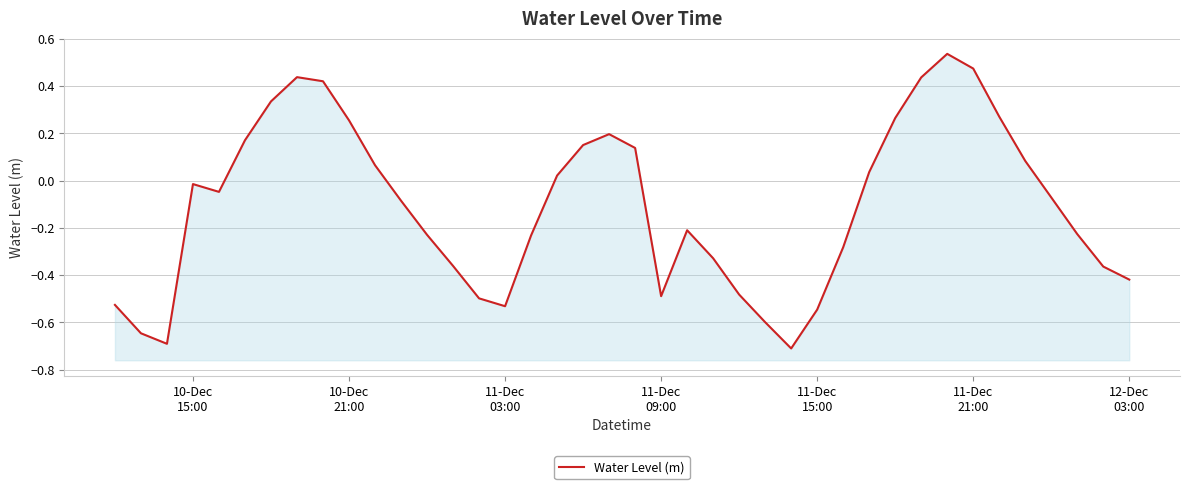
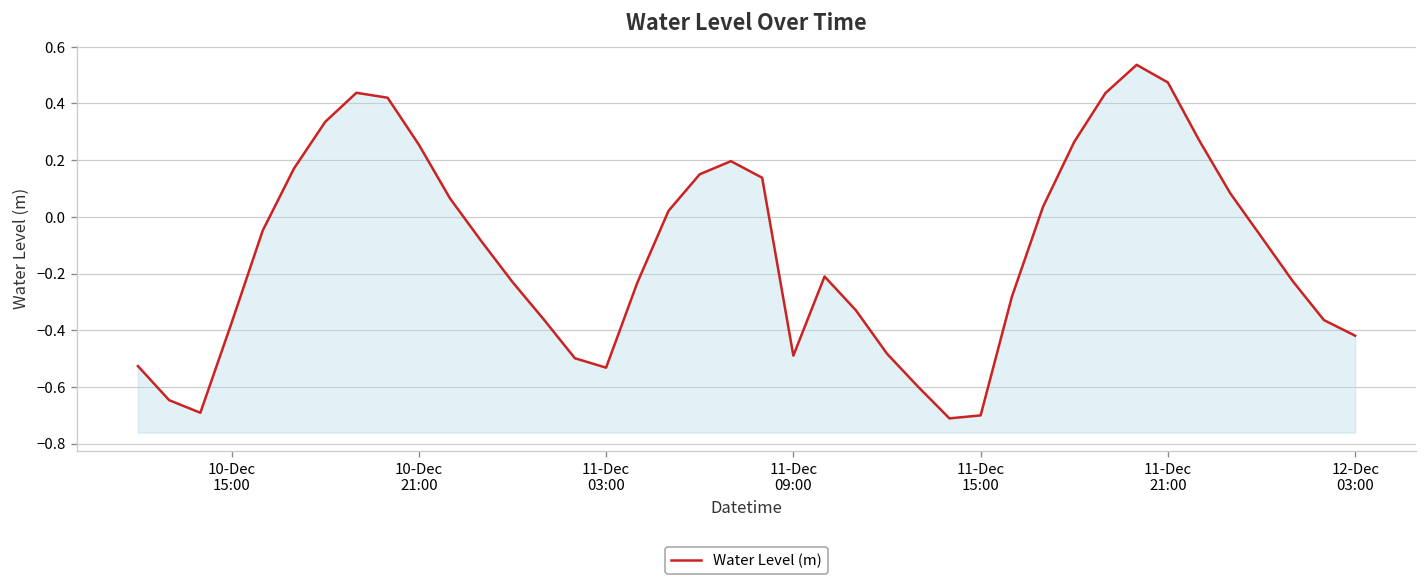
10-Dec 15:00: -0.01 -> -0.37
11-Dec 15:00: -0.55 -> -0.70
